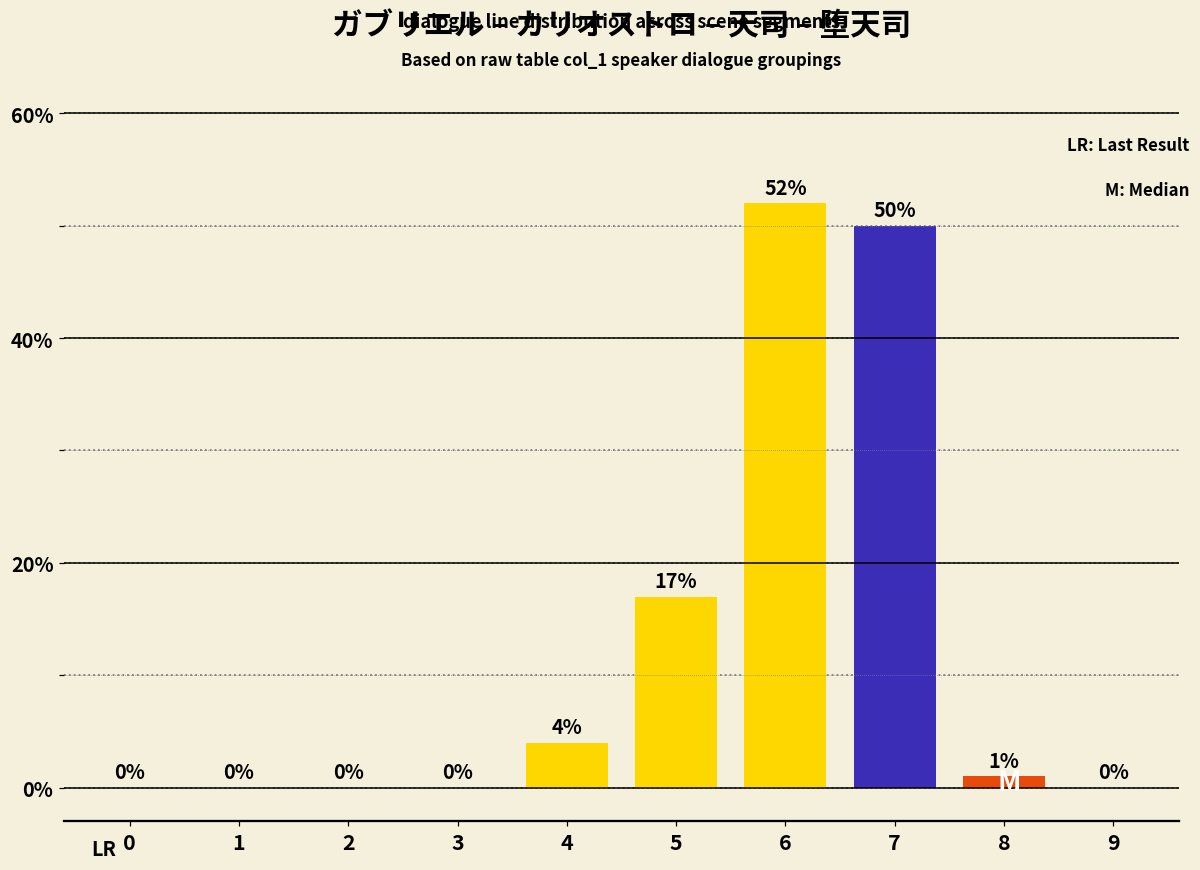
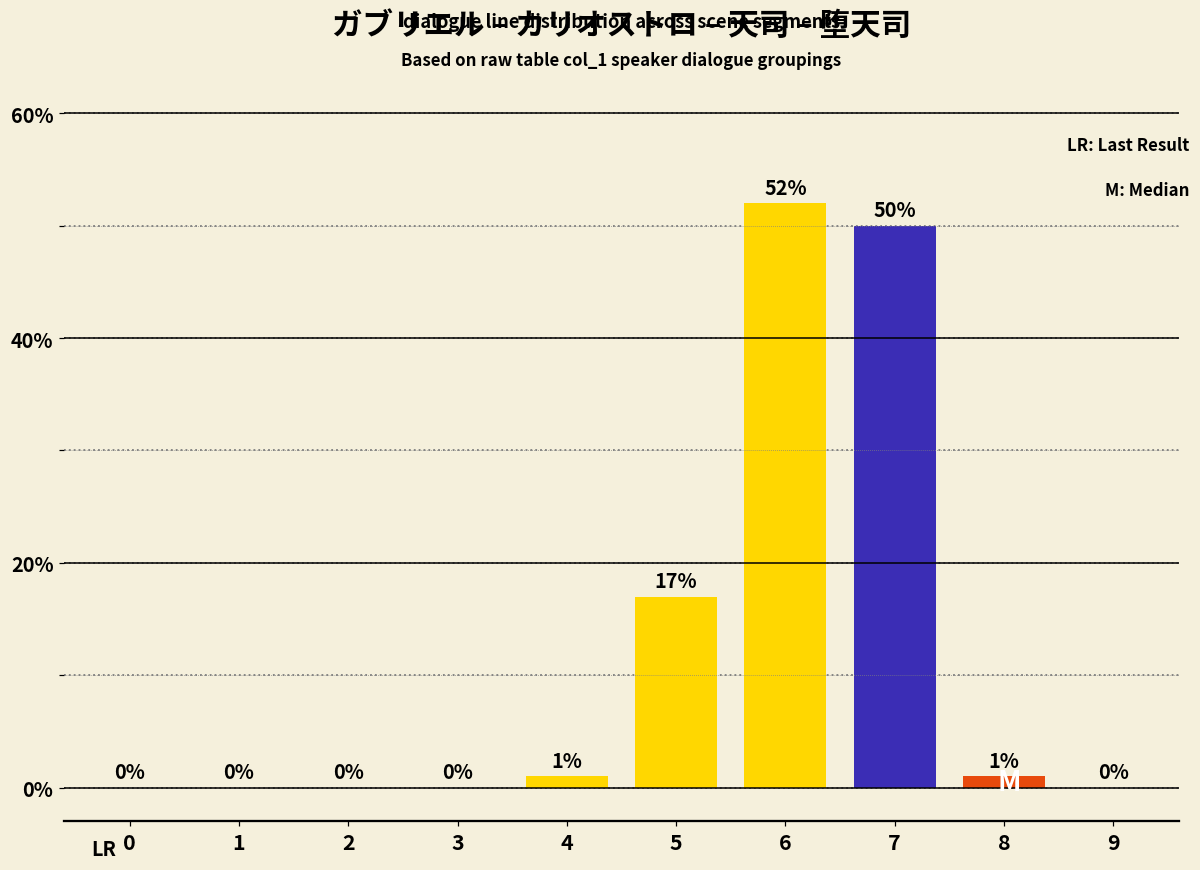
4: 4% -> 1%
